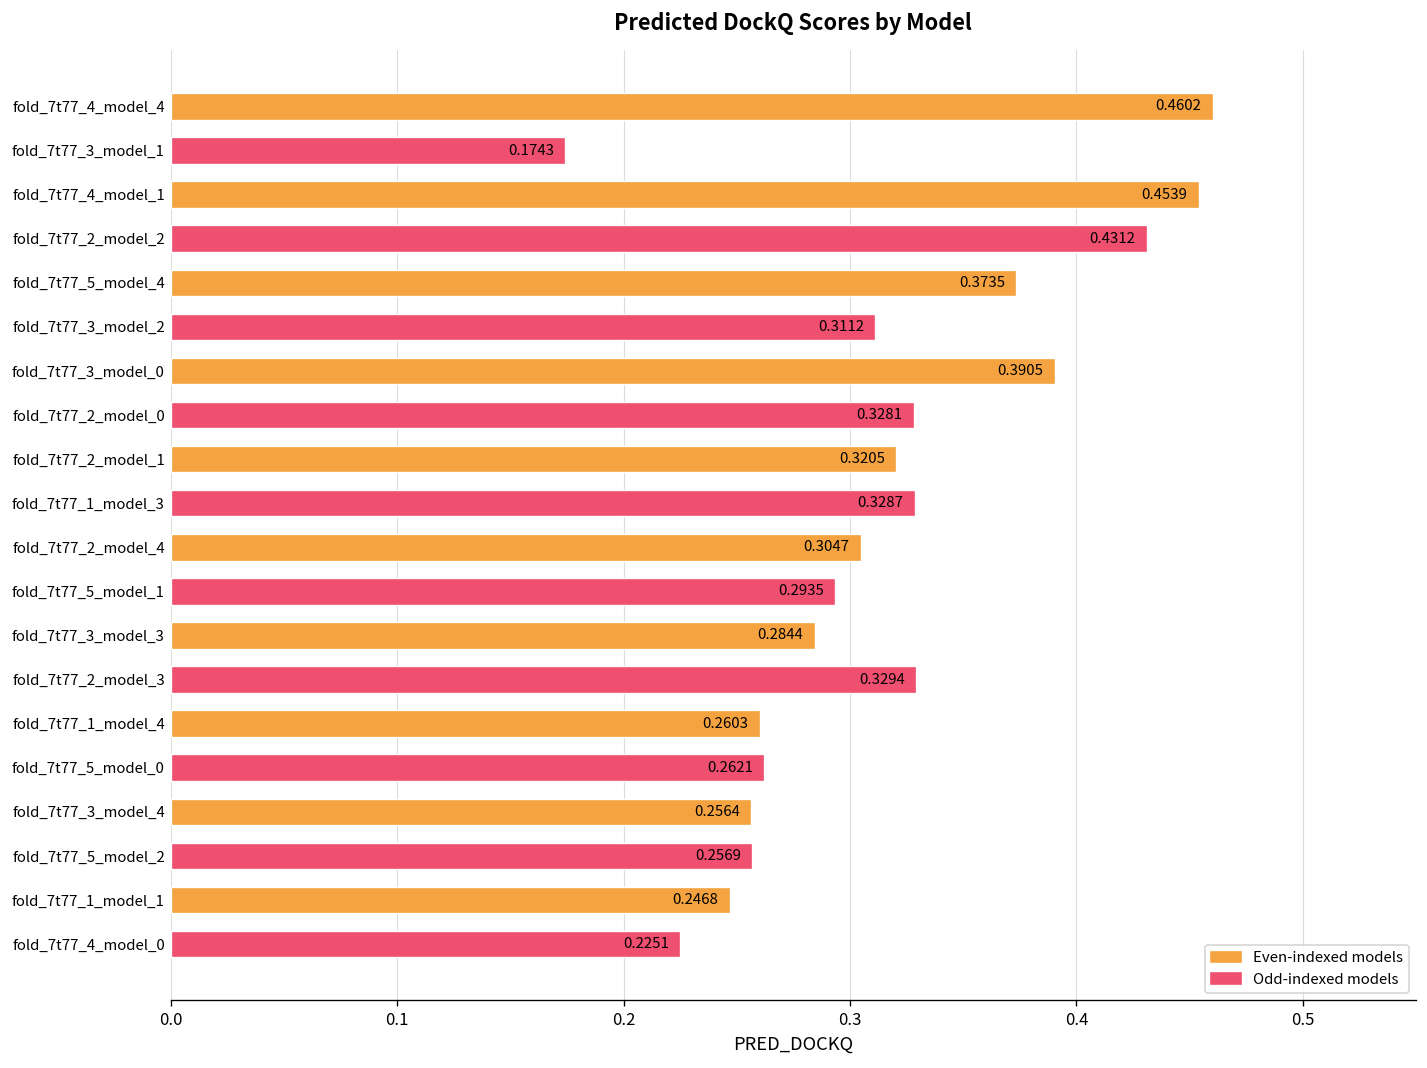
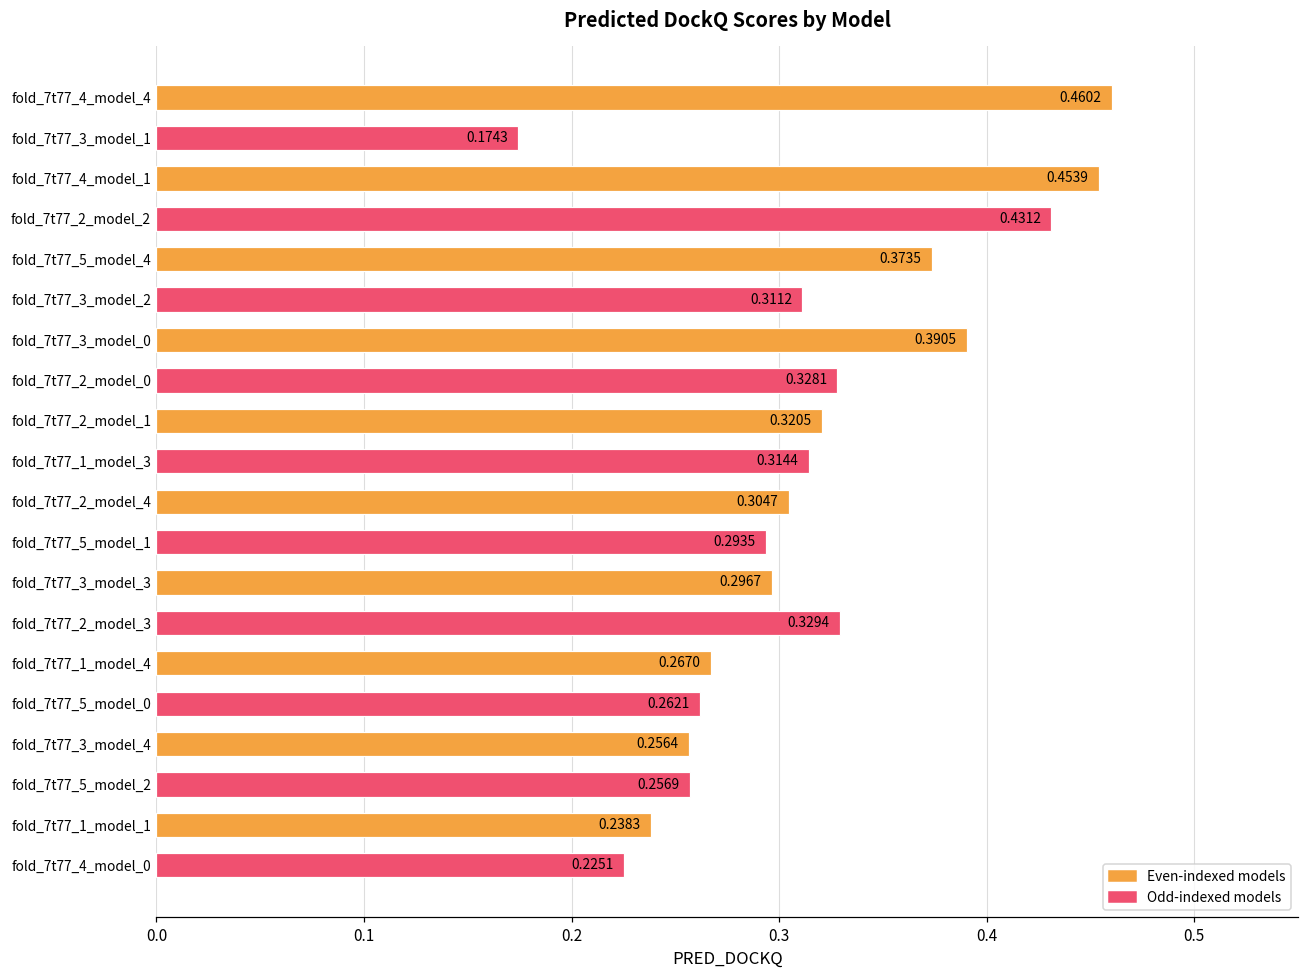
fold_7t77_1_model_3: 0.3287 -> 0.3144
fold_7t77_3_model_3: 0.2844 -> 0.2967
fold_7t77_1_model_4: 0.2603 -> 0.2670
fold_7t77_1_model_1: 0.2468 -> 0.2383
